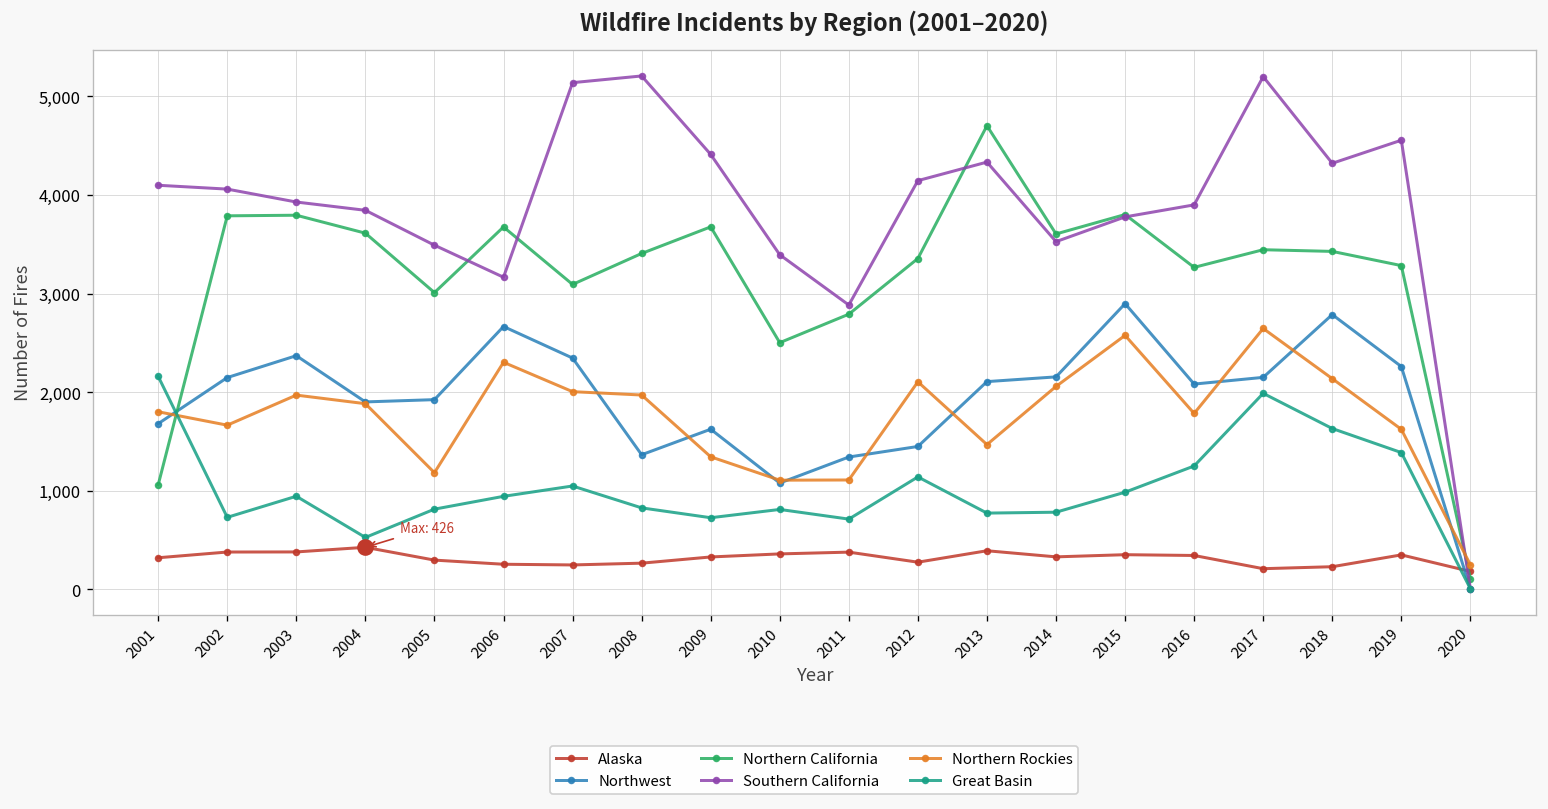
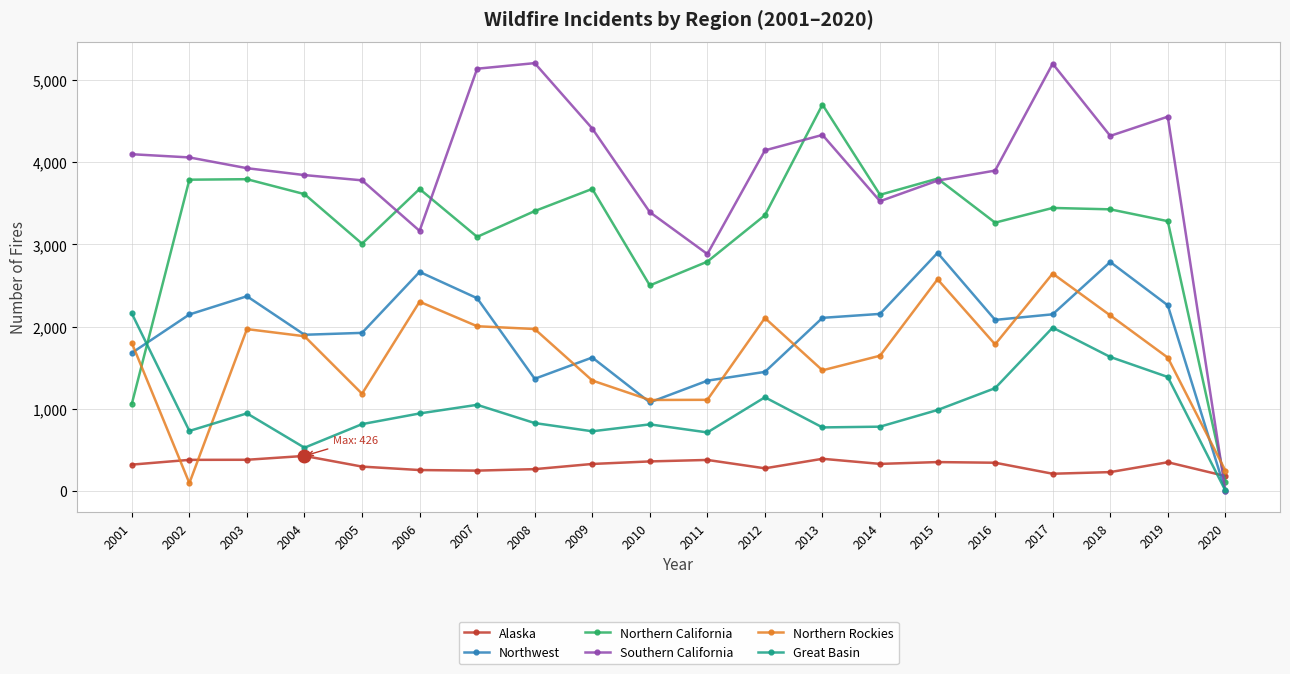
Northern Rockies, 2002: 1,700 -> 100
Southern California, 2005: 3,500 -> 3,800
Northern Rockies, 2014: 2,100 -> 1,600
